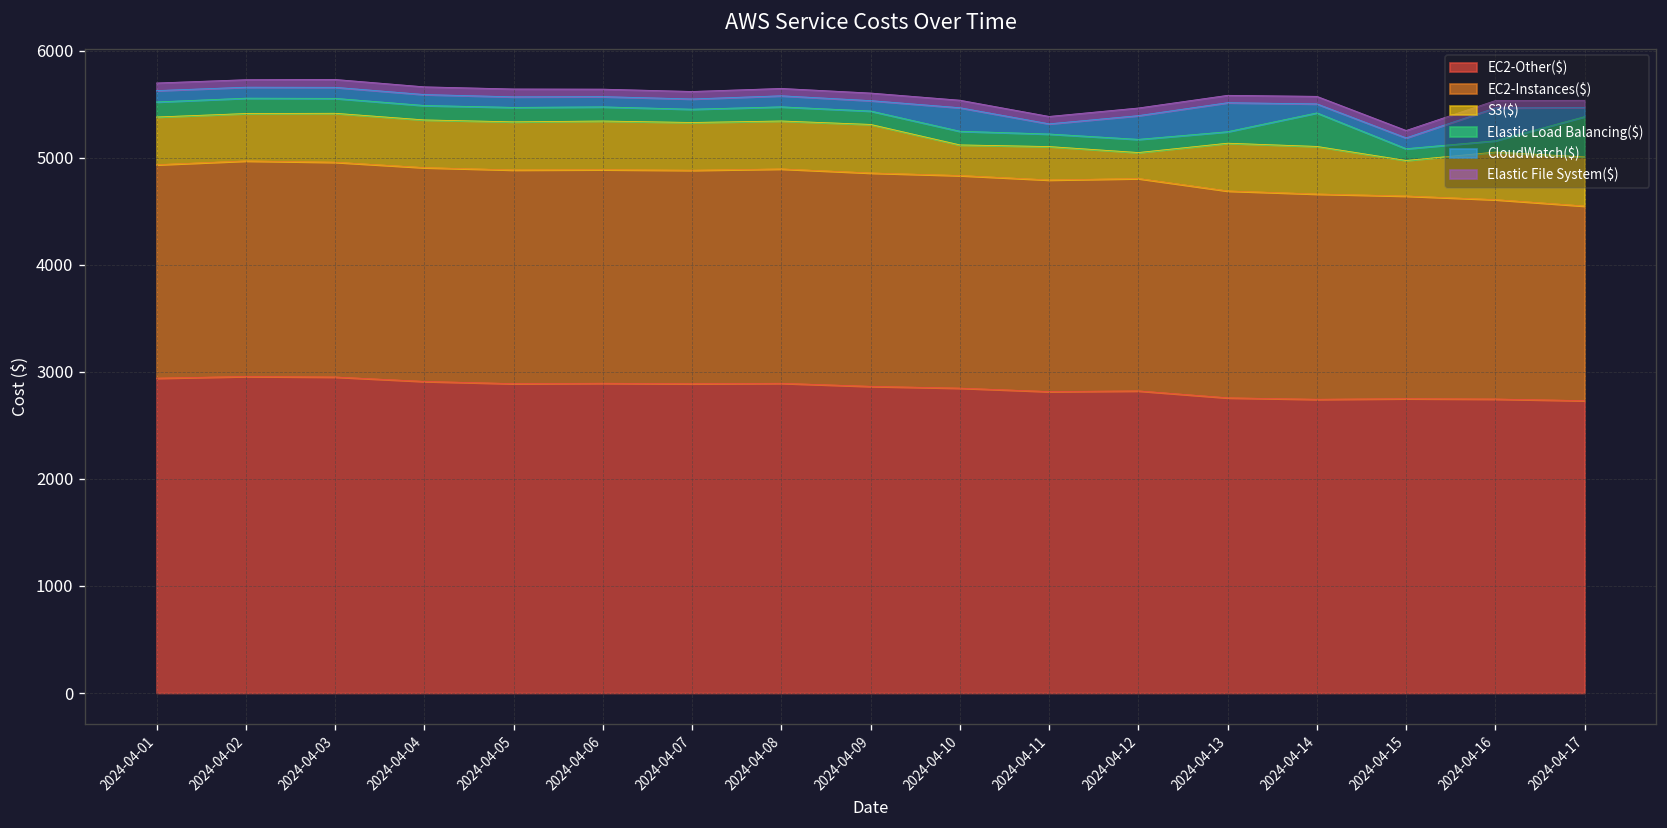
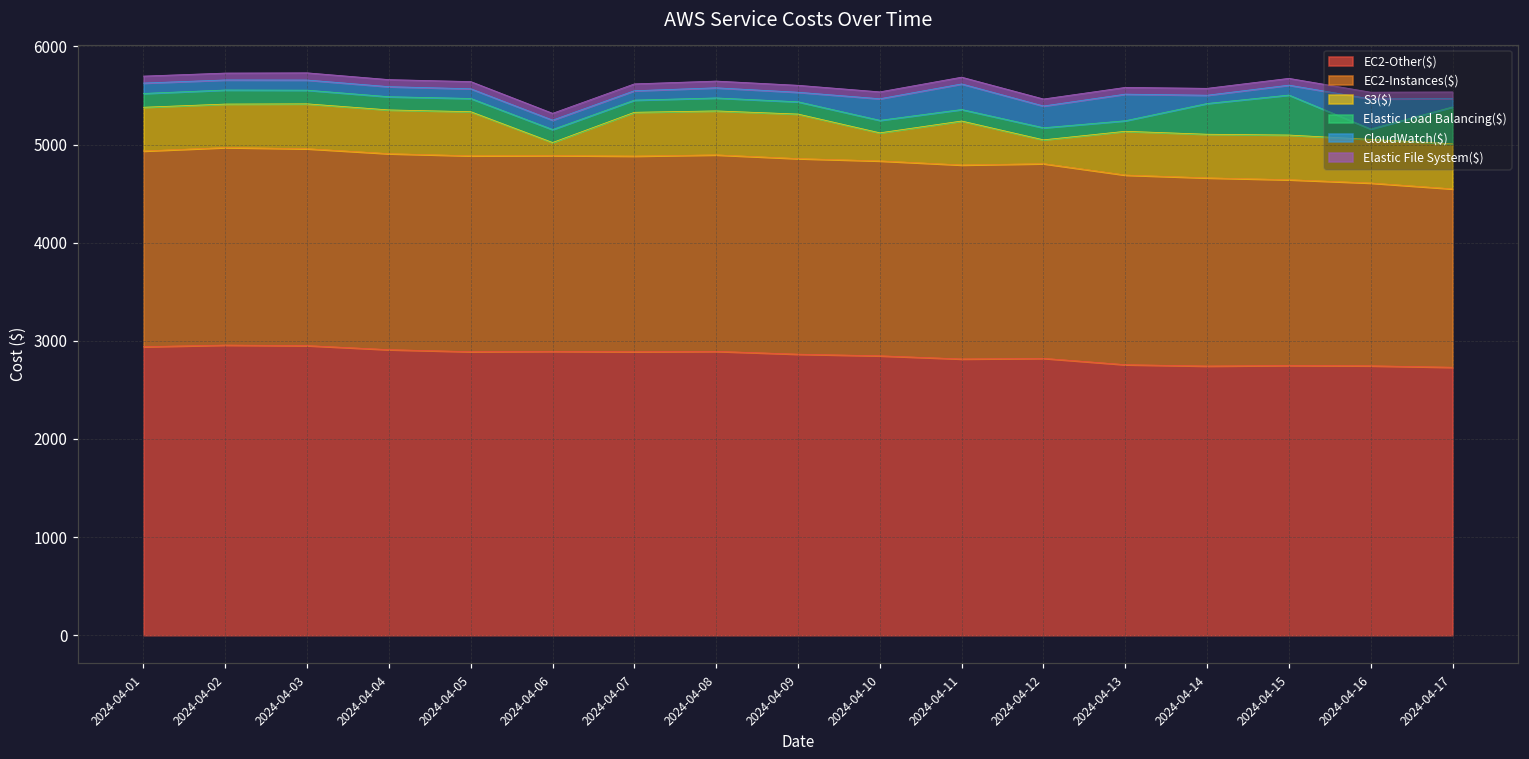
S3($), 2024-04-06: 500 -> 100
S3($), 2024-04-11: 300 -> 400
CloudWatch($), 2024-04-11: 100 -> 300
S3($), 2024-04-15: 300 -> 500
Elastic Load Balancing($), 2024-04-15: 100 -> 400
